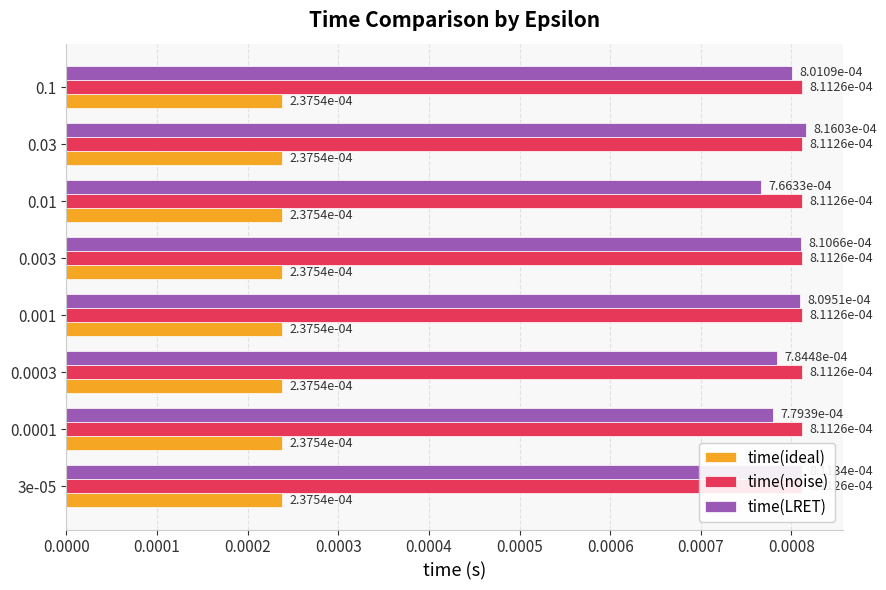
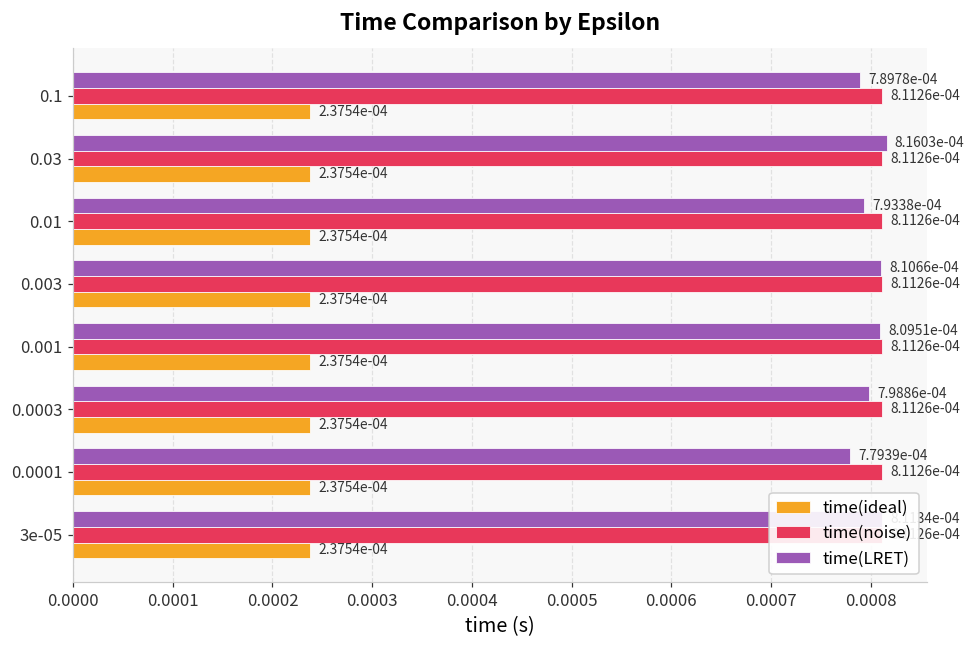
time(LRET), 0.1: 8.0109e-04 -> 7.8978e-04
time(LRET), 0.01: 7.6633e-04 -> 7.9338e-04
time(LRET), 0.0003: 7.8448e-04 -> 7.9886e-04
